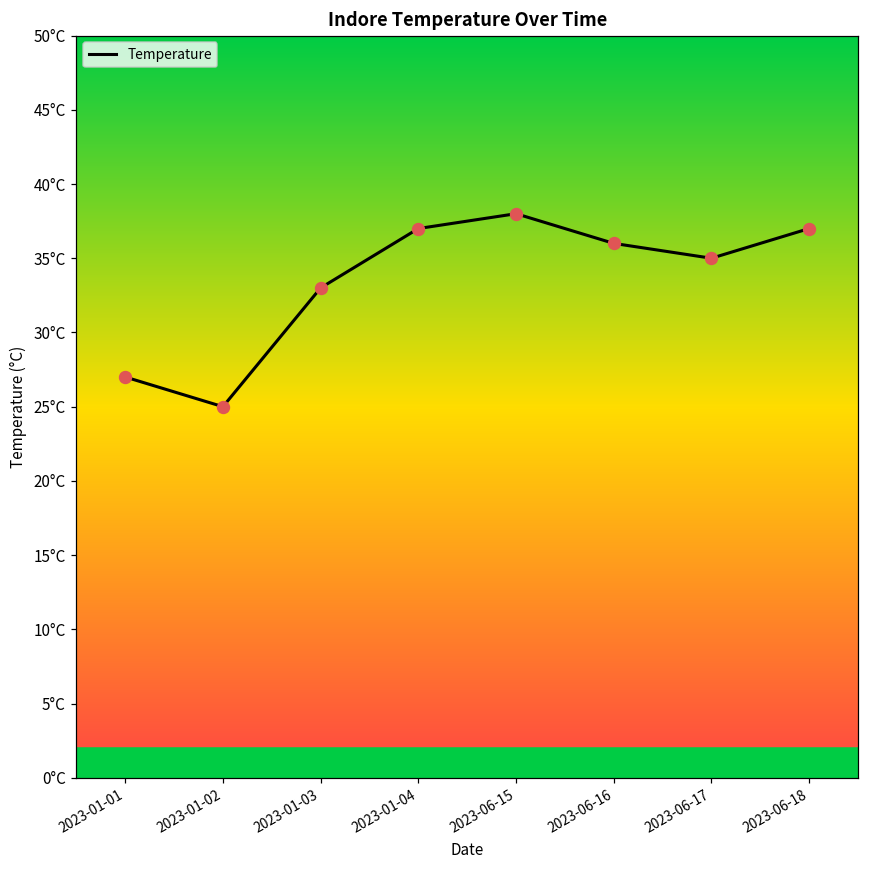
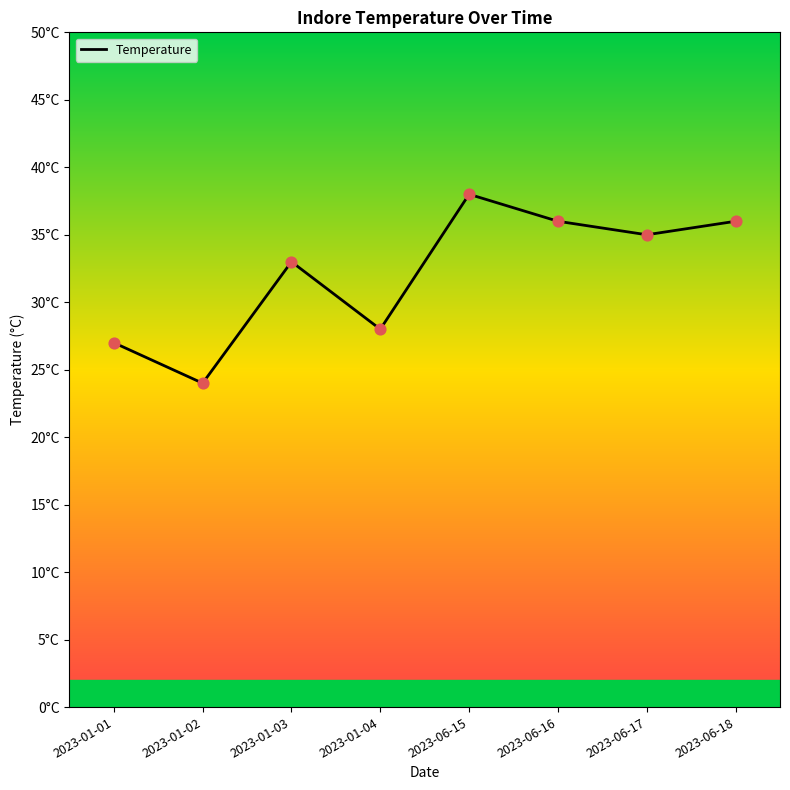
Temperature, 2023-01-02: 25°C -> 24°C
Temperature, 2023-01-04: 37°C -> 28°C
Temperature, 2023-06-18: 37°C -> 36°C
